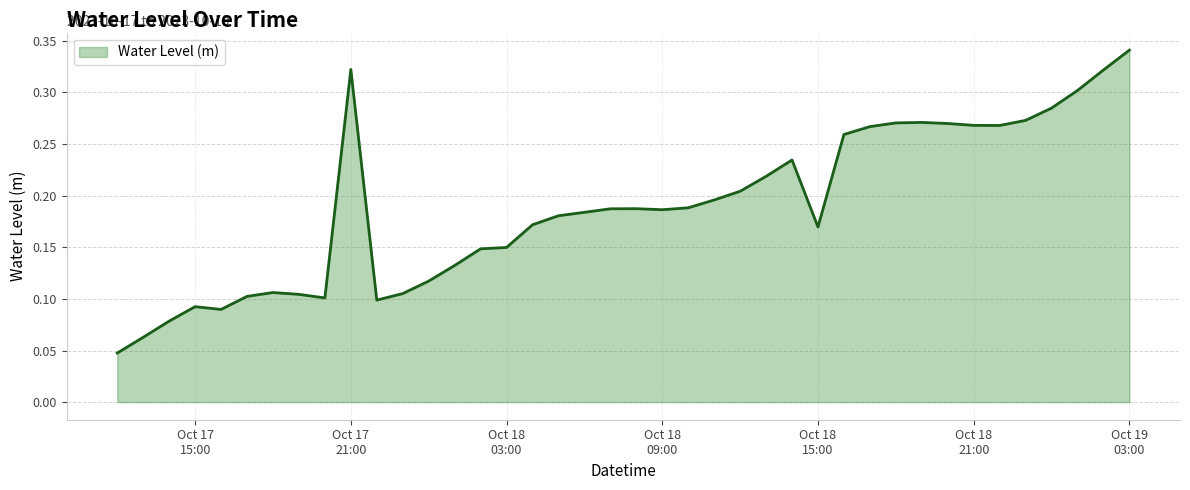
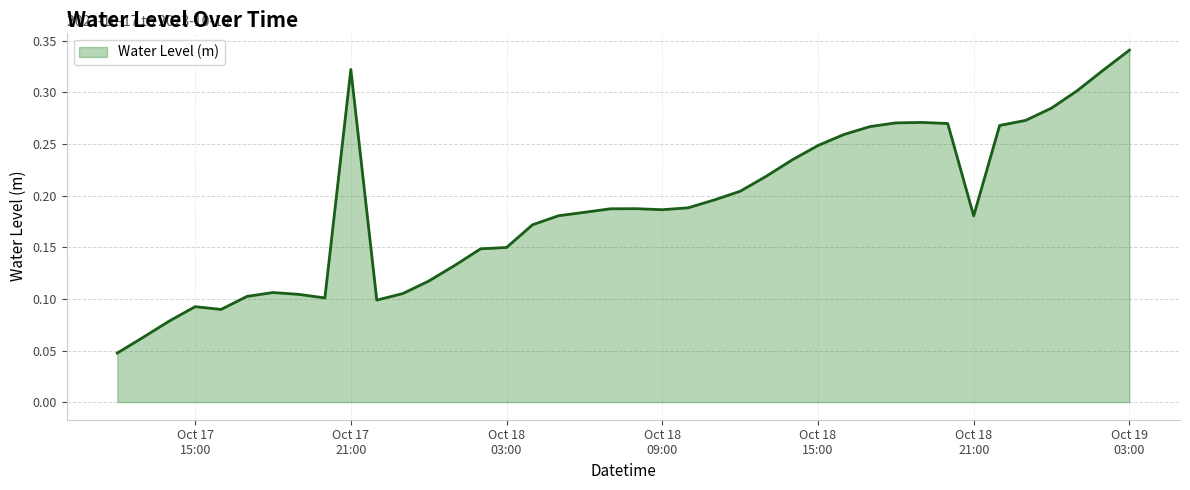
Oct 18 15:00: 0.170 -> 0.249
Oct 18 21:00: 0.268 -> 0.180
